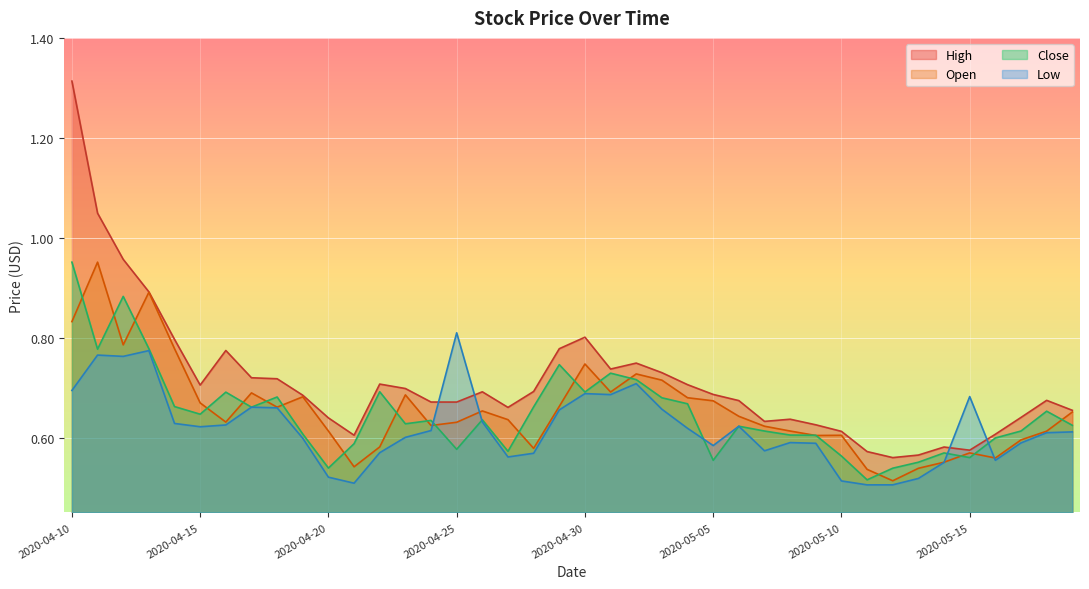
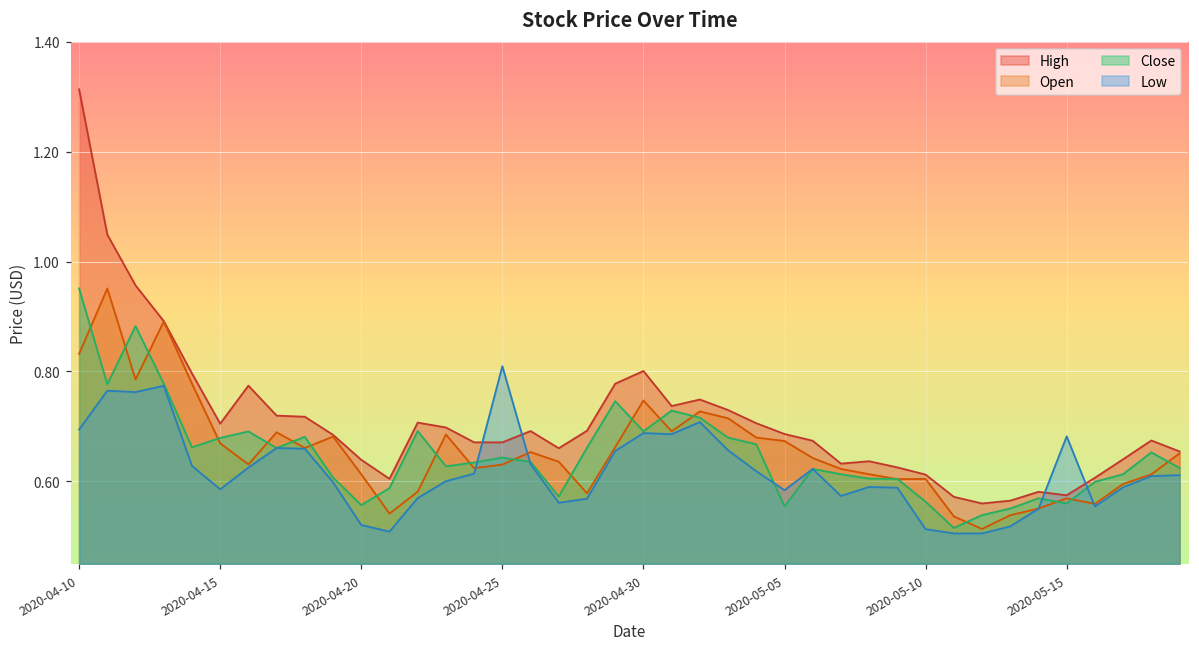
Close, 2020-04-15: 0.65 -> 0.68
Low, 2020-04-15: 0.62 -> 0.59
Close, 2020-04-20: 0.54 -> 0.56
Close, 2020-04-25: 0.58 -> 0.64
